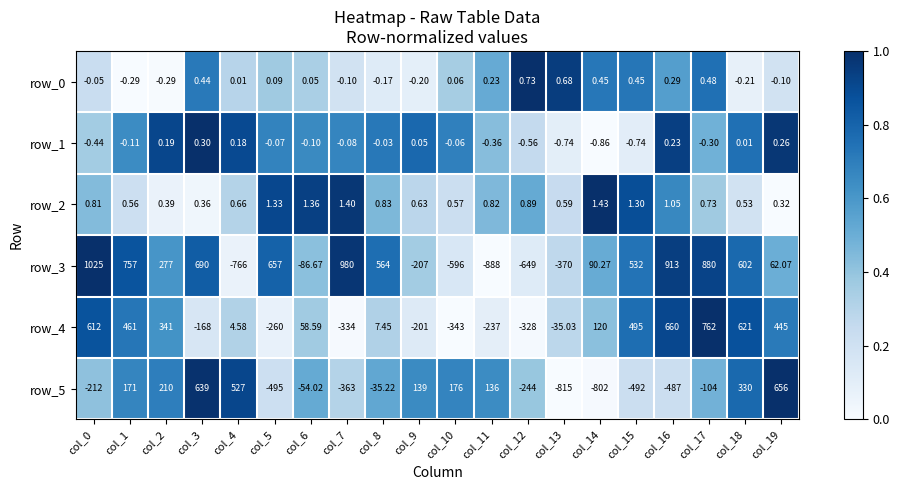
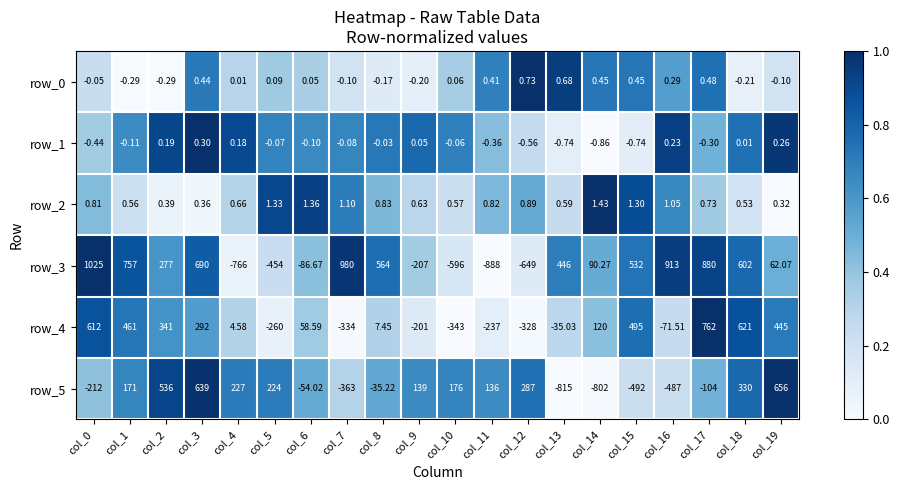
row_0, col_11: 0.23 -> 0.41
row_2, col_7: 1.40 -> 1.10
row_3, col_5: 657 -> -454
row_3, col_13: -370 -> 446
row_4, col_3: -168 -> 292
row_4, col_16: 660 -> -71.51
row_5, col_2: 210 -> 536
row_5, col_4: 527 -> 227
row_5, col_5: -495 -> 224
row_5, col_12: -244 -> 287
